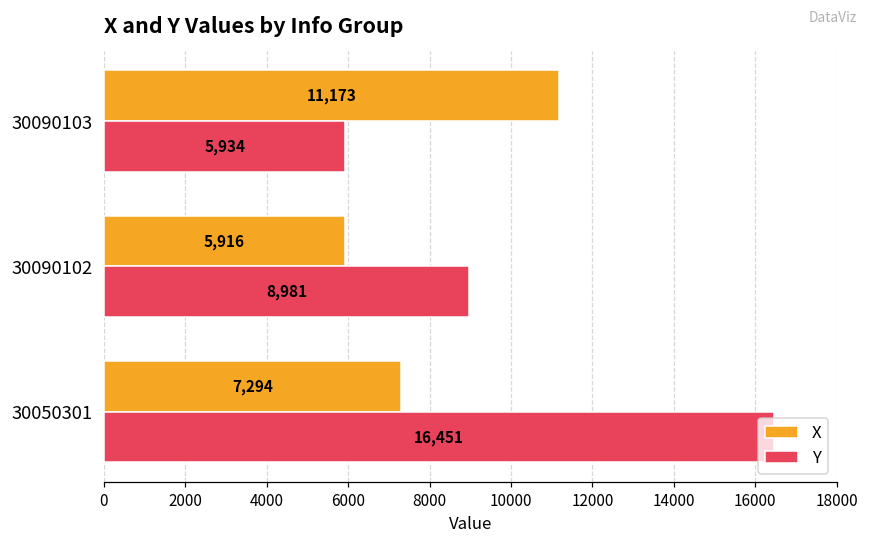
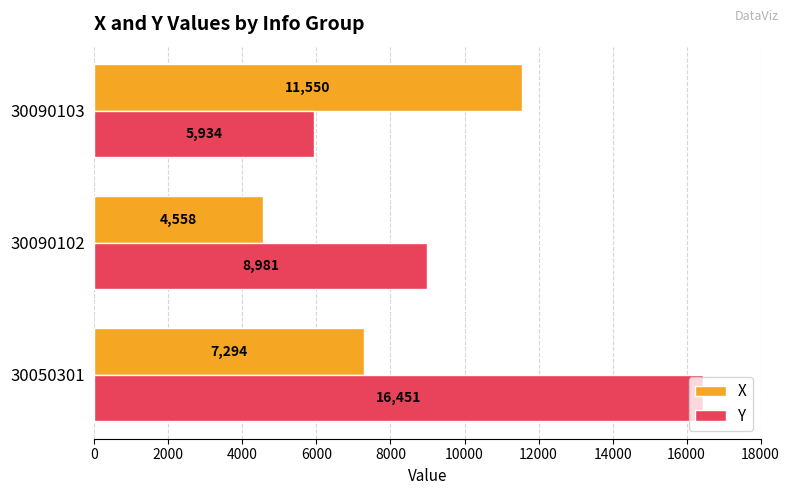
X, 30090103: 11,173 -> 11,550
X, 30090102: 5,916 -> 4,558
